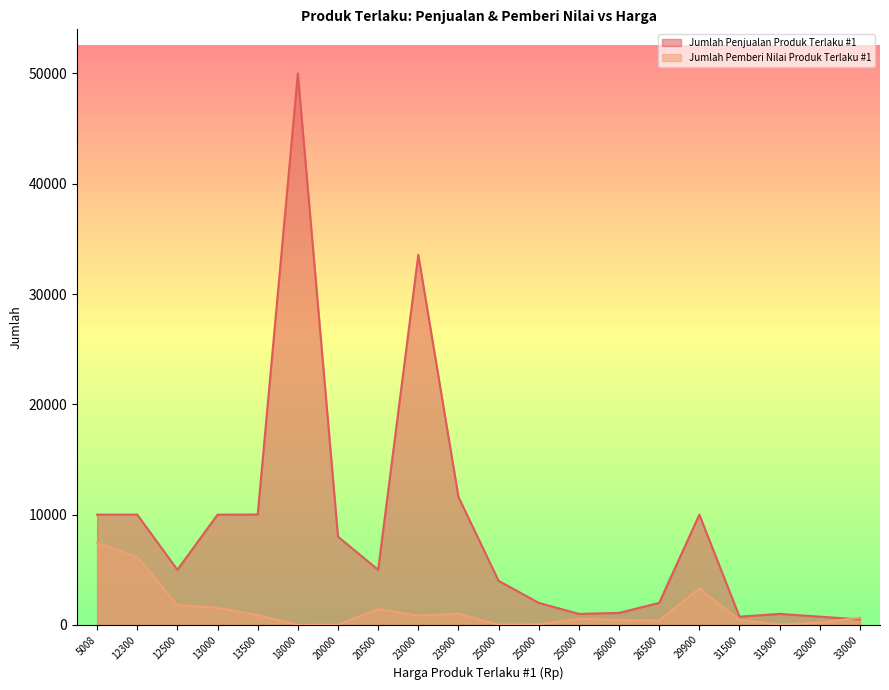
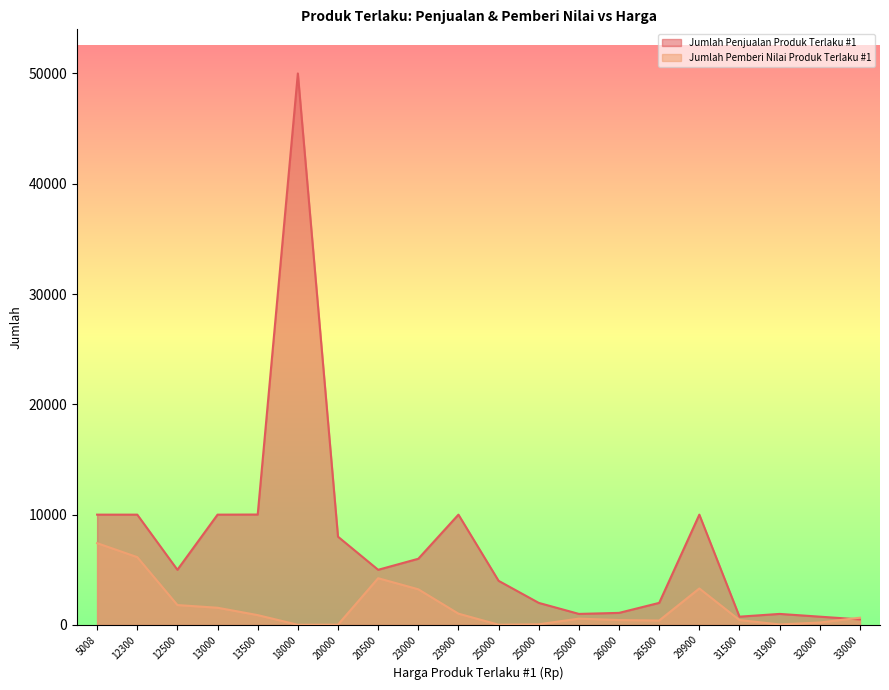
Jumlah Pemberi Nilai Produk Terlaku #1, 20500: 1400 -> 4200
Jumlah Penjualan Produk Terlaku #1, 23000: 33600 -> 6000
Jumlah Pemberi Nilai Produk Terlaku #1, 23000: 900 -> 3200
Jumlah Penjualan Produk Terlaku #1, 23900: 11600 -> 10000
